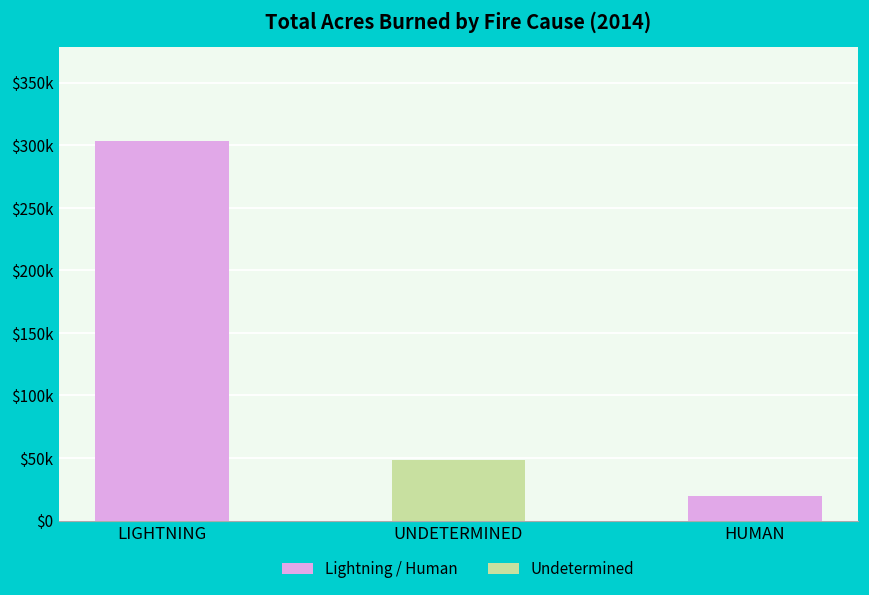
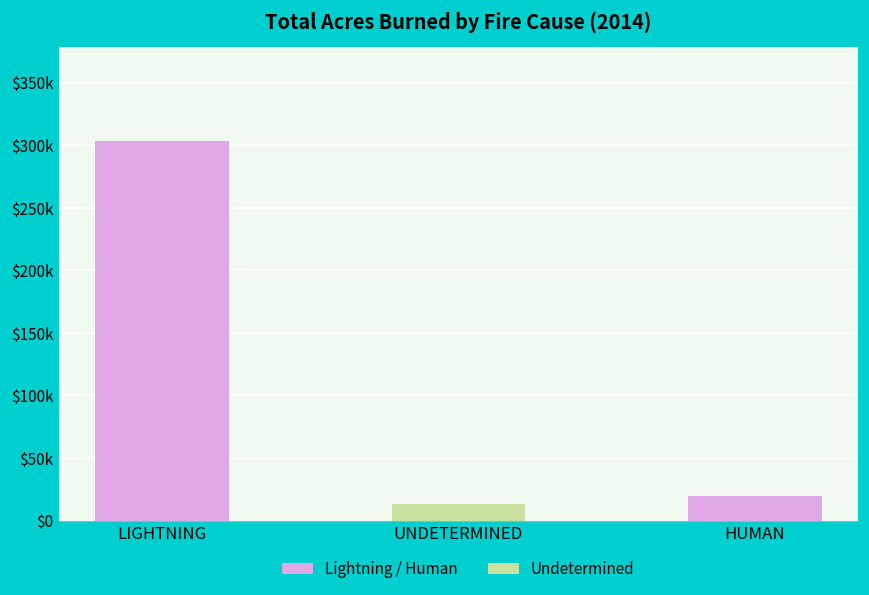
UNDETERMINED: $48000 -> $13000
